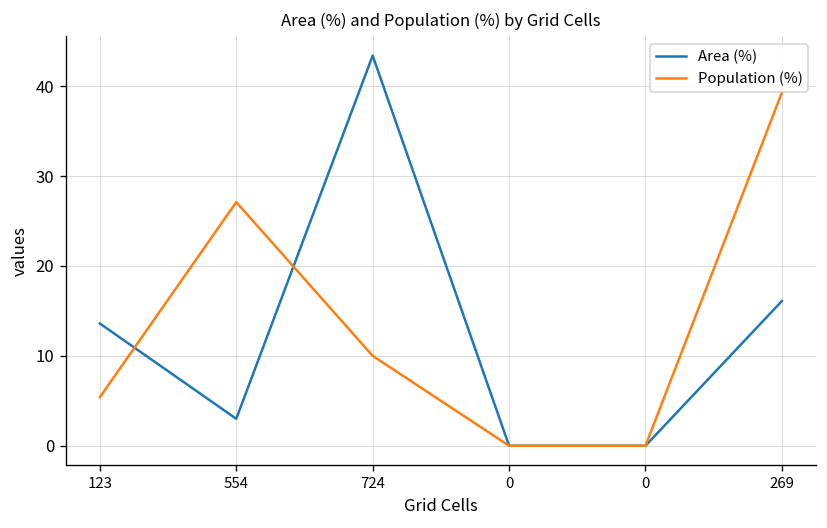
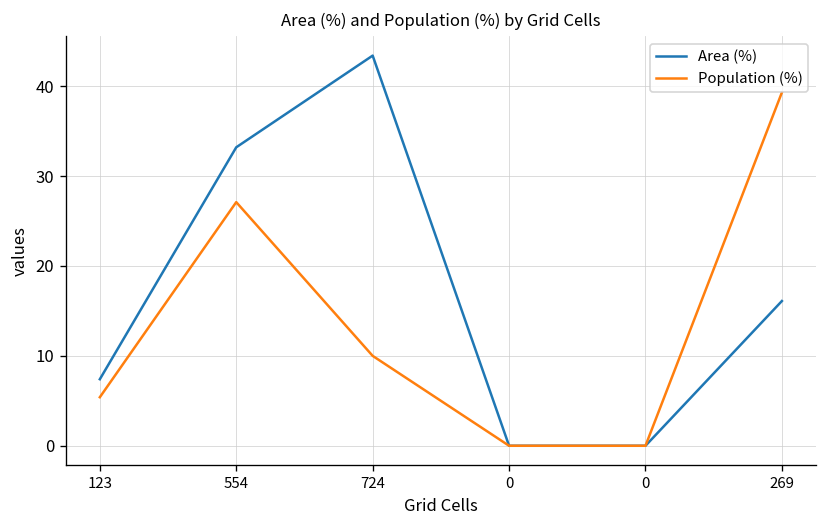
Area (%), 123: 14 -> 7
Area (%), 554: 3 -> 33
